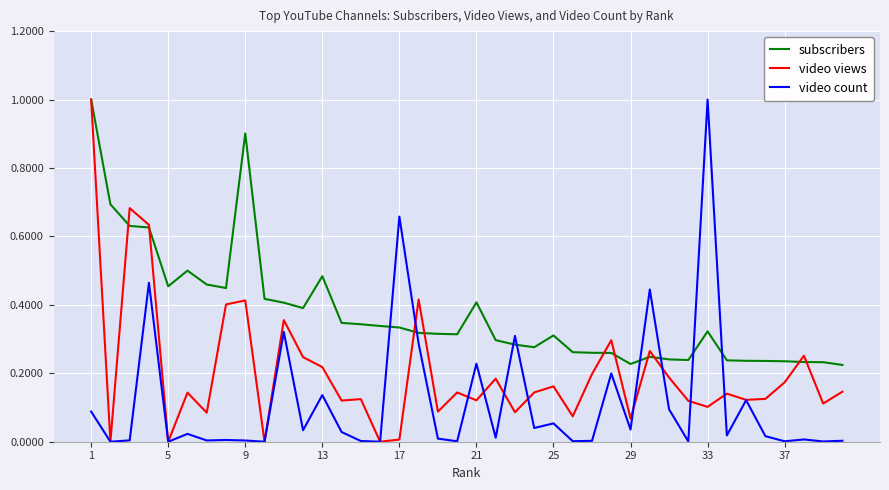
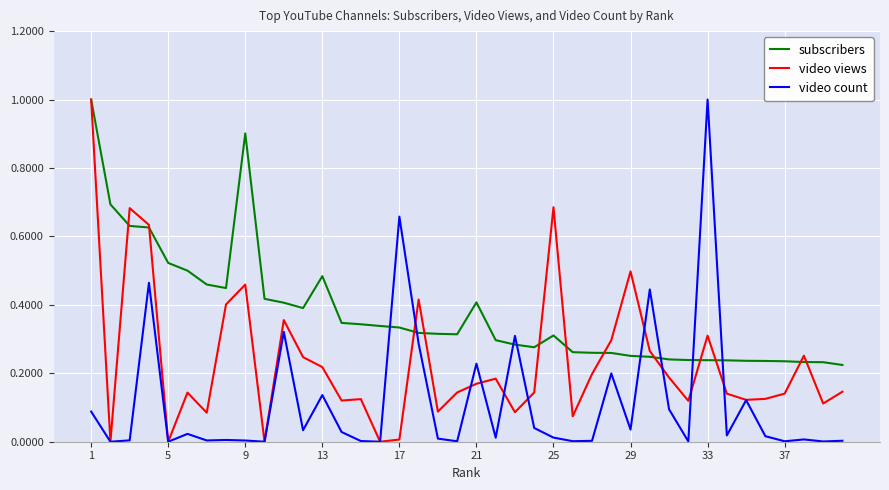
subscribers, 5: 0.45 -> 0.52
video views, 9: 0.41 -> 0.46
video views, 21: 0.12 -> 0.17
video views, 25: 0.16 -> 0.69
video count, 25: 0.05 -> 0.01
subscribers, 29: 0.23 -> 0.25
video views, 29: 0.07 -> 0.50
subscribers, 33: 0.32 -> 0.24
video views, 33: 0.10 -> 0.31
video views, 37: 0.17 -> 0.14
